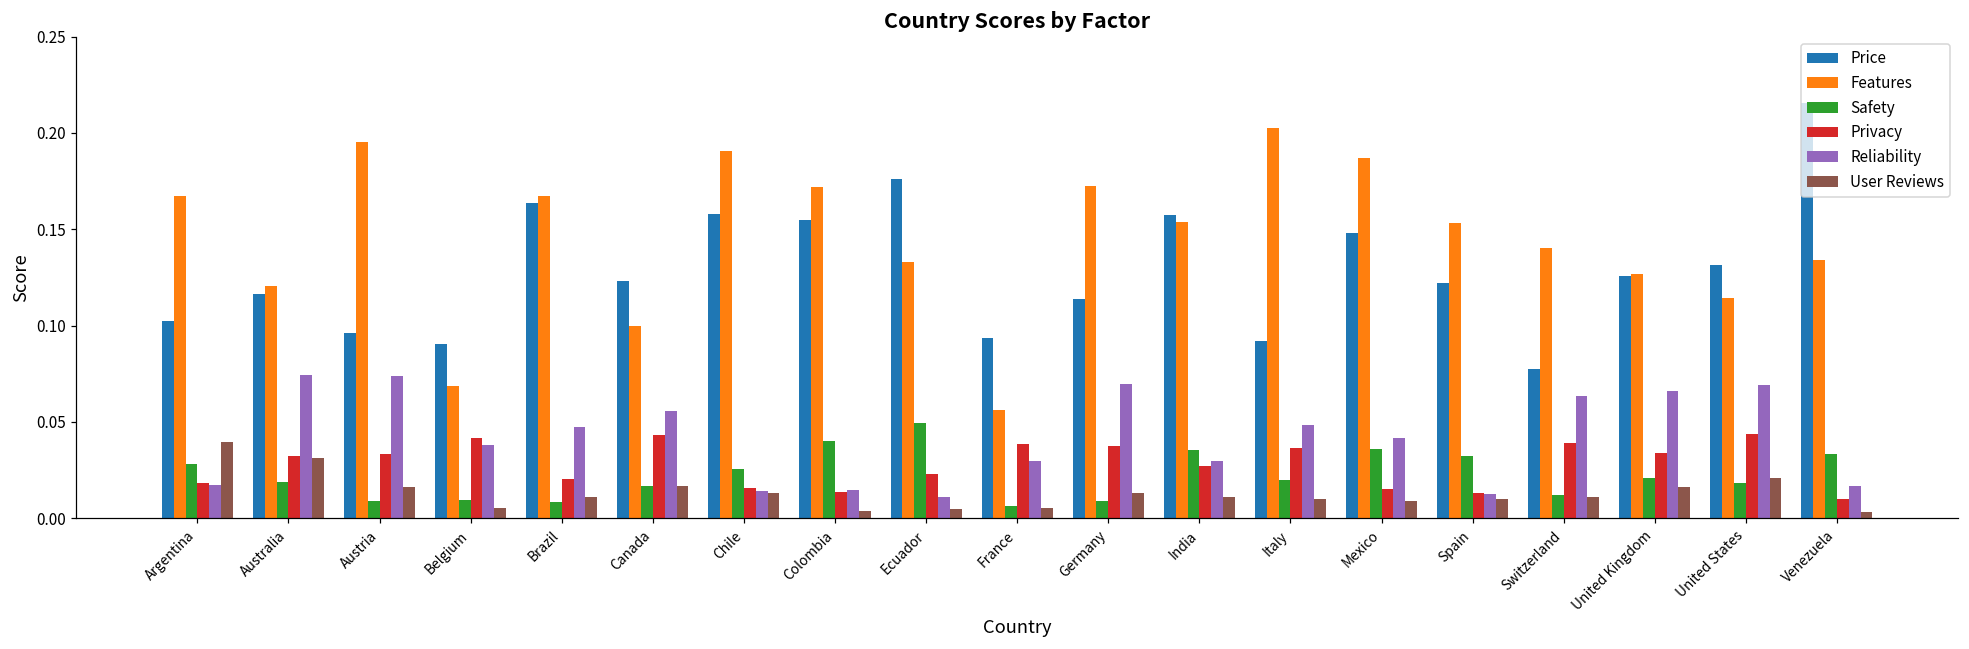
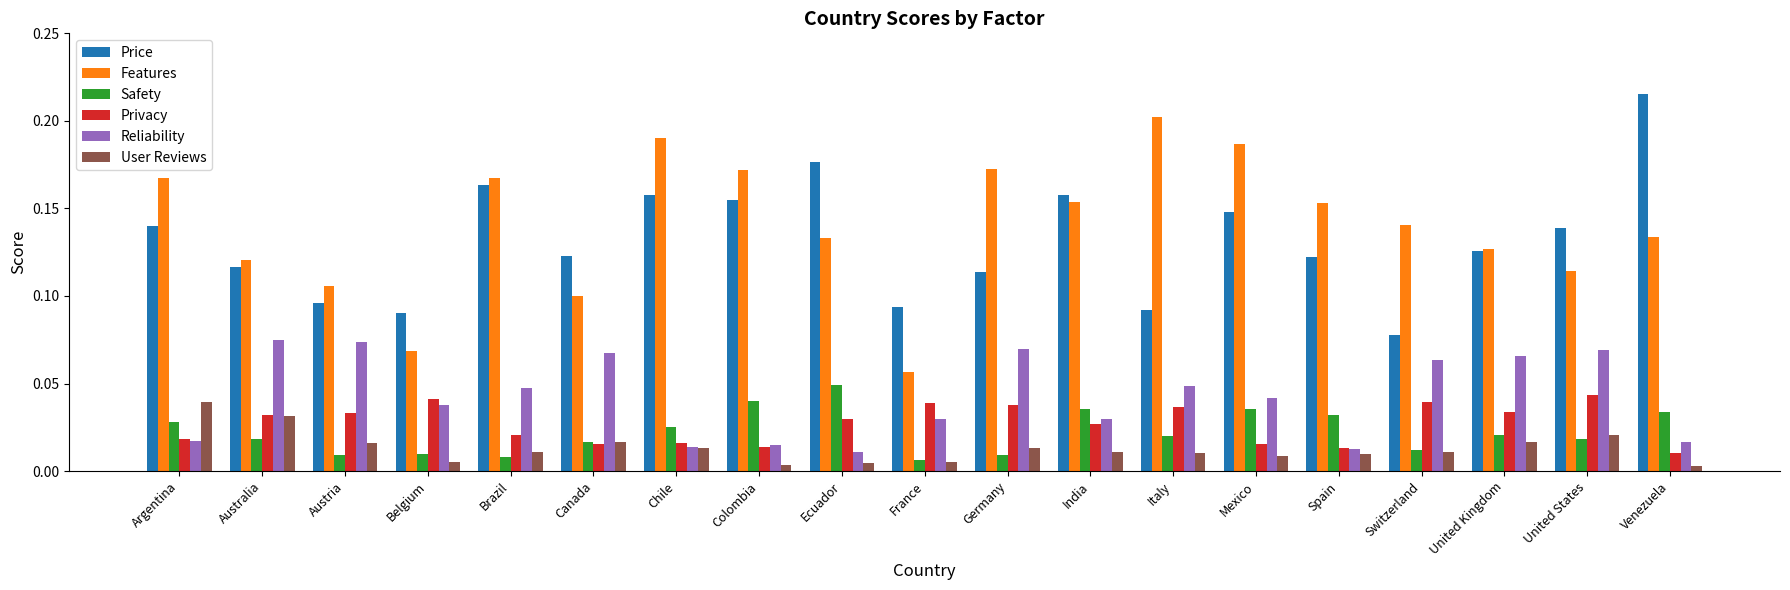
Price, Argentina: 0.103 -> 0.140
Features, Austria: 0.195 -> 0.106
Privacy, Canada: 0.043 -> 0.016
Reliability, Canada: 0.056 -> 0.067
Privacy, Ecuador: 0.023 -> 0.030
Price, United States: 0.132 -> 0.139
